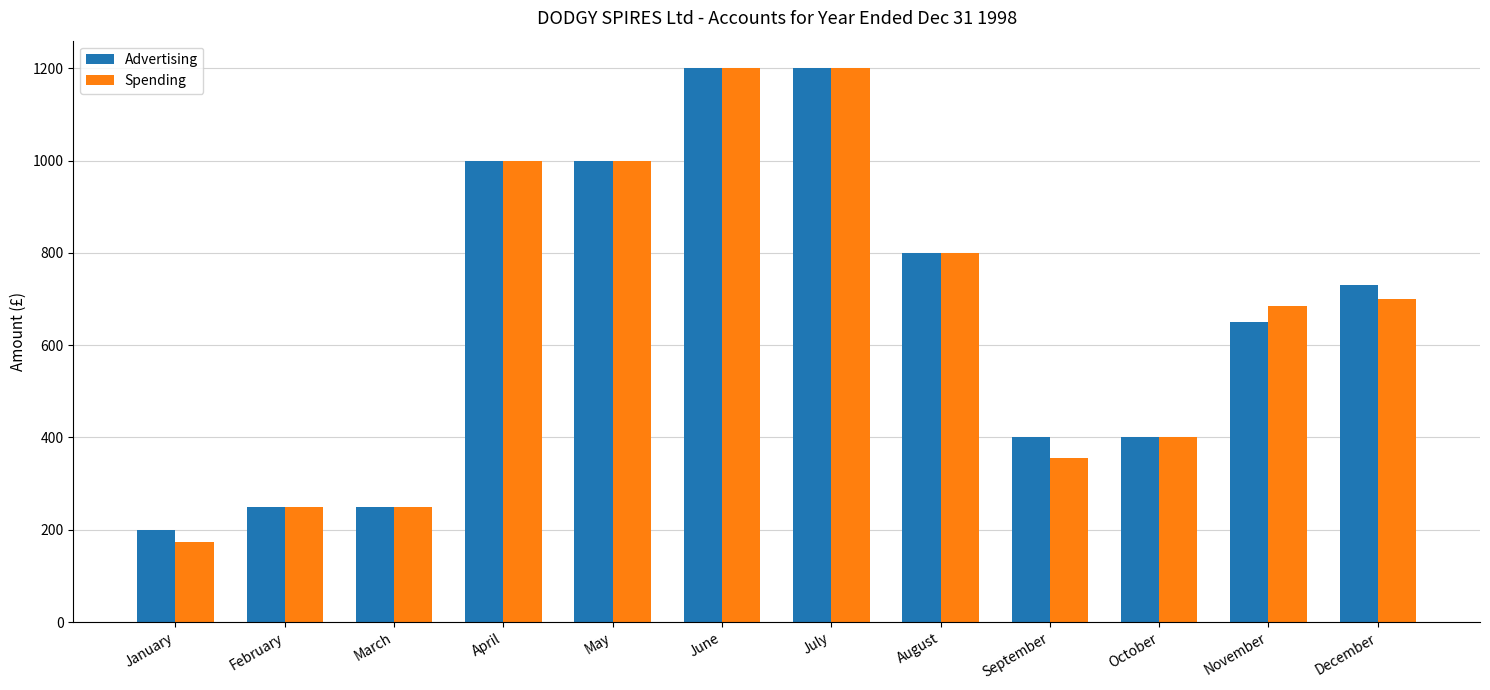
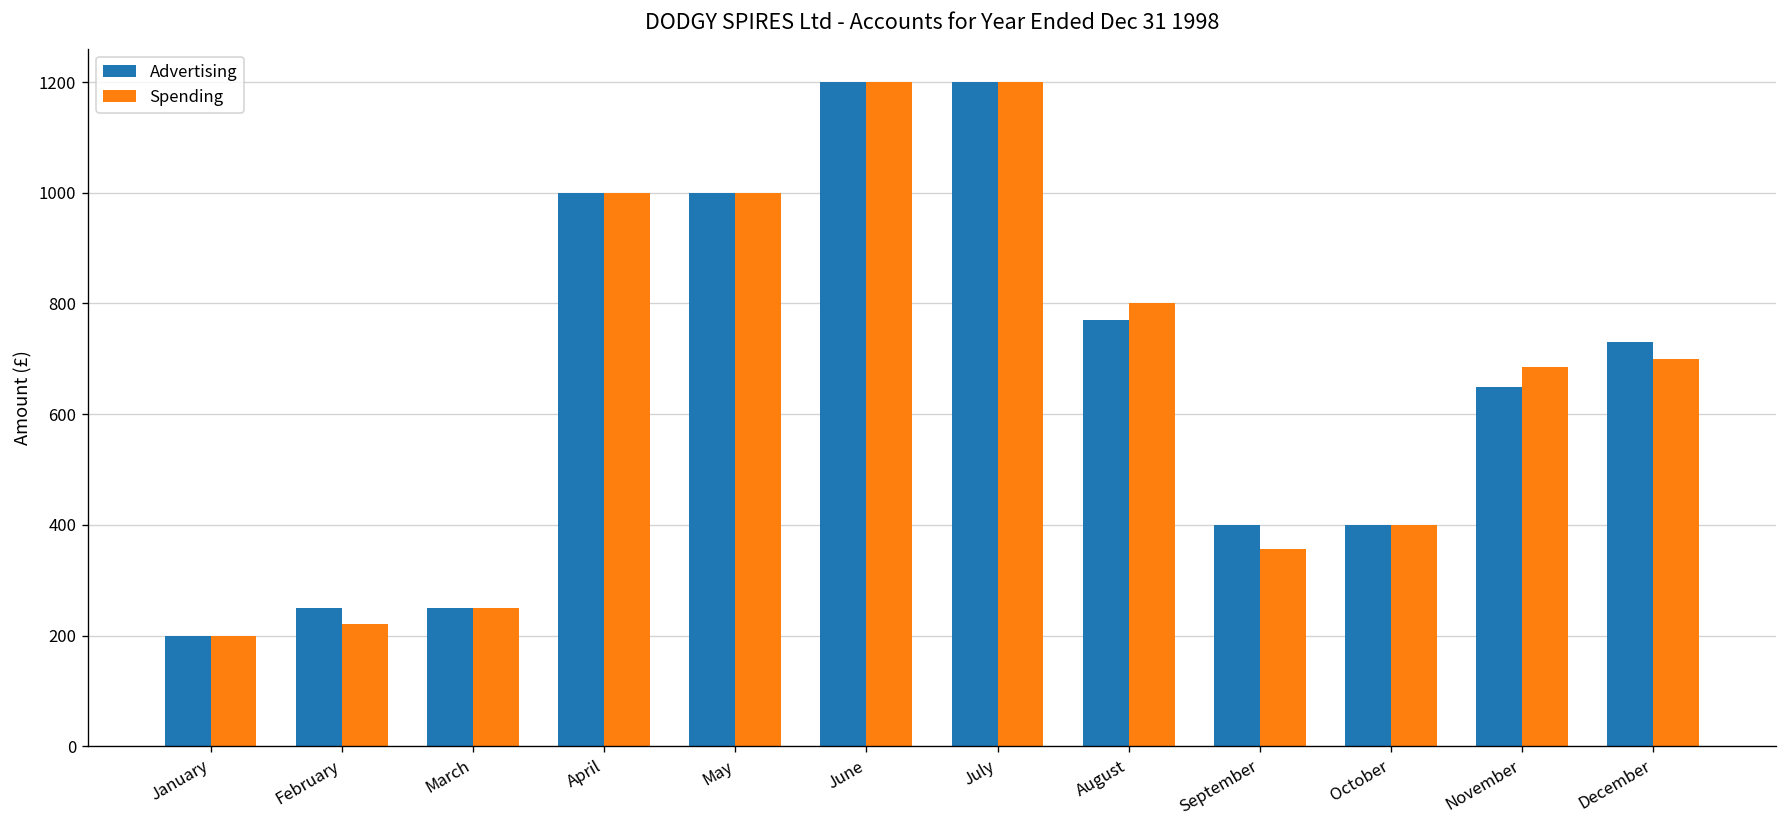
Spending, January: 170 -> 200
Spending, February: 250 -> 220
Advertising, August: 800 -> 770
